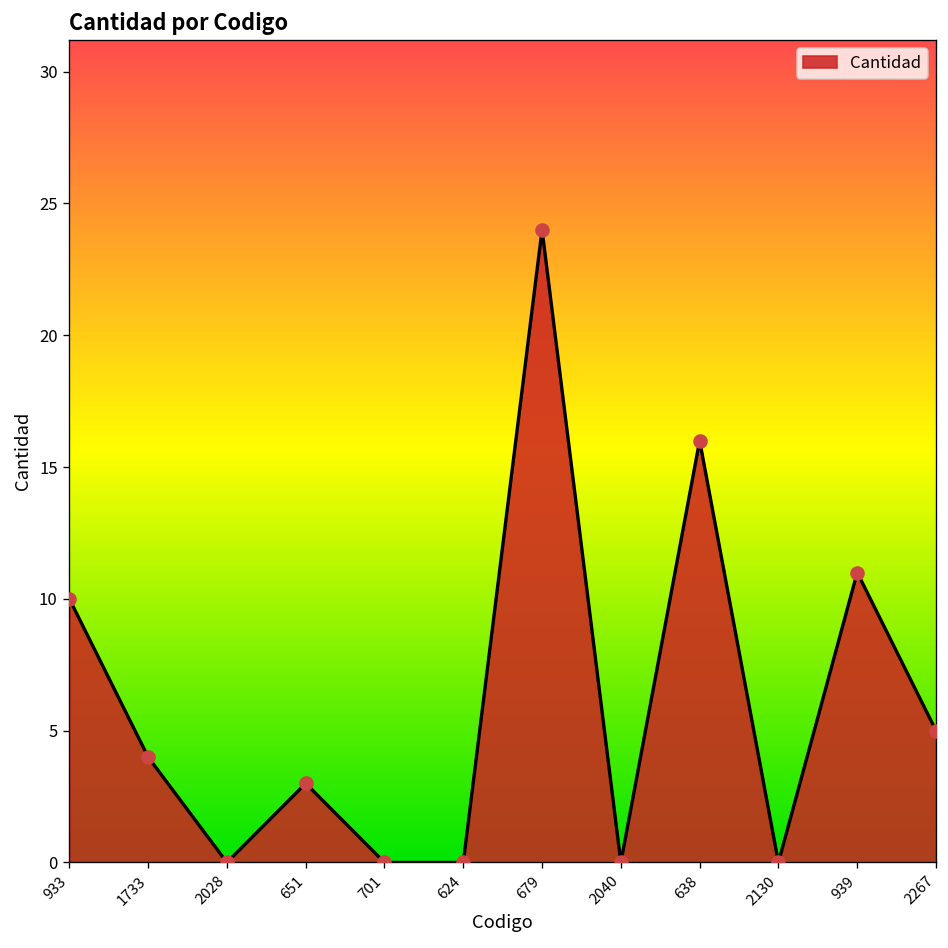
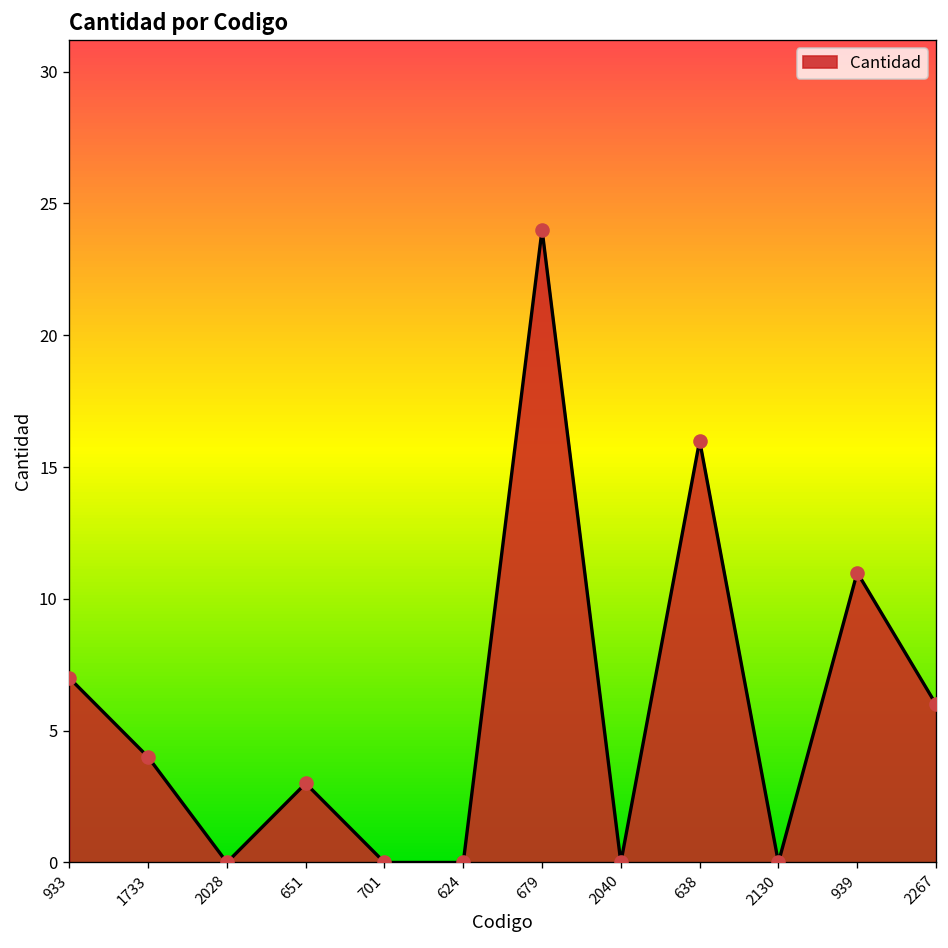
933: 10 -> 7
2267: 5 -> 6
